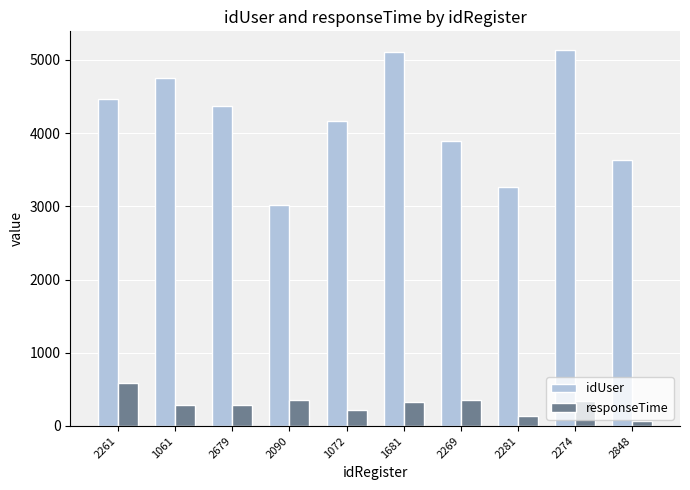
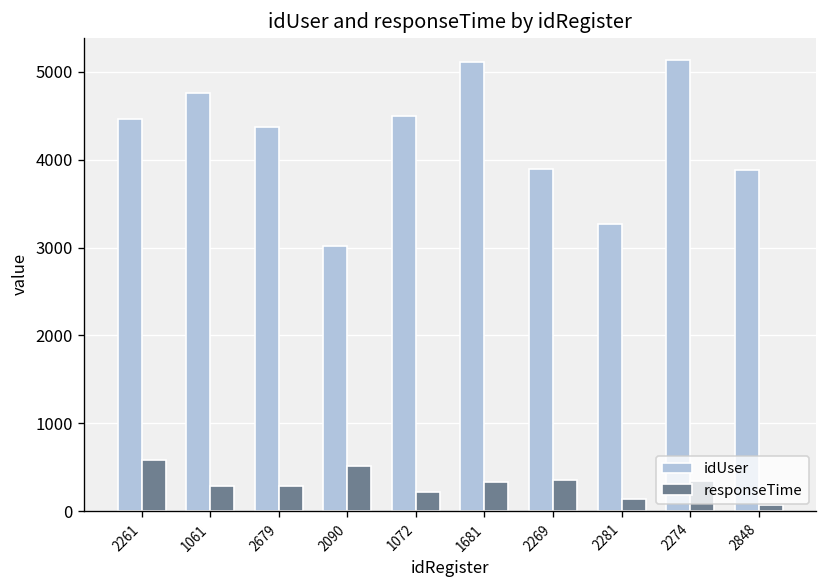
responseTime, 2090: 400 -> 500
idUser, 1072: 4200 -> 4500
idUser, 2848: 3600 -> 3900
